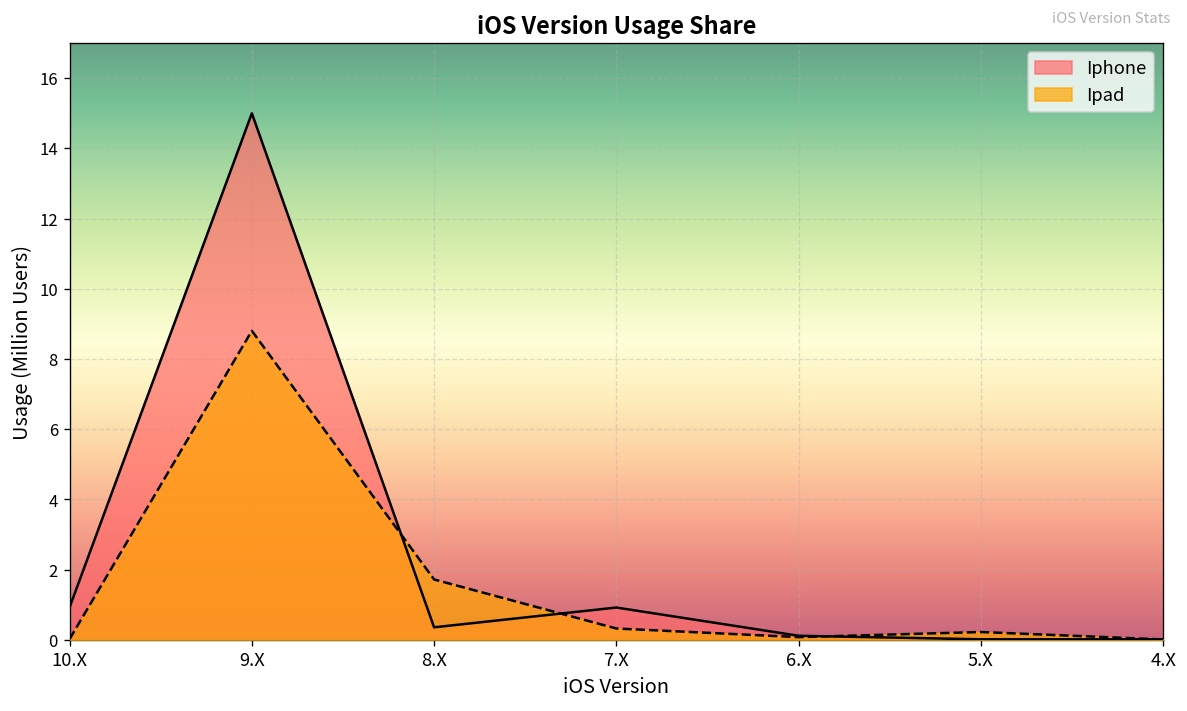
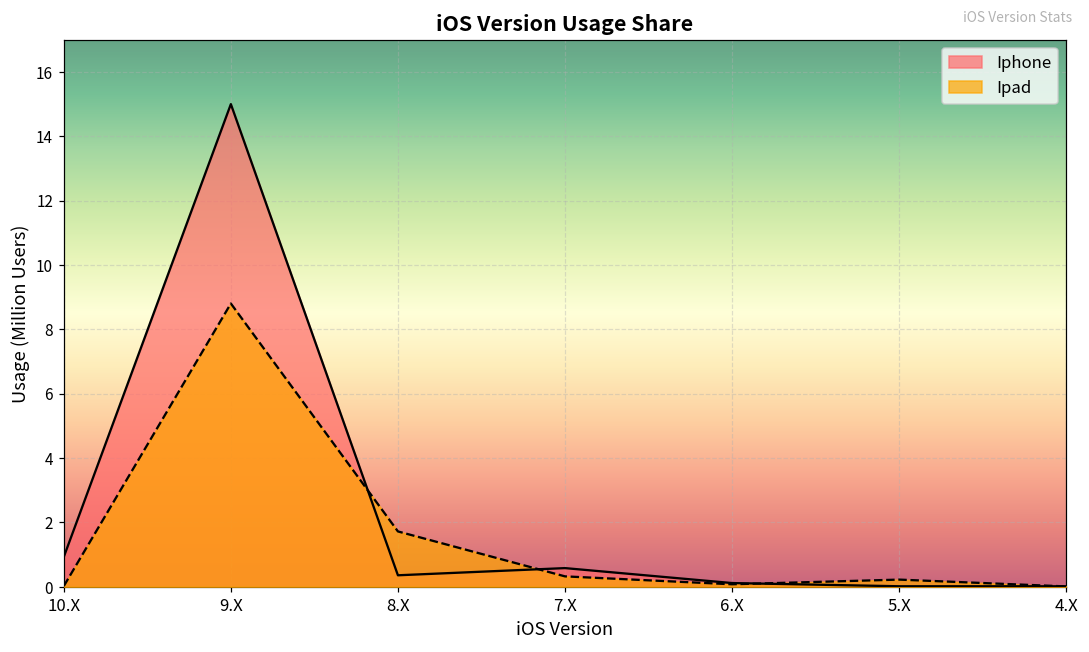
Iphone, 7.X: 0.9 -> 0.6
